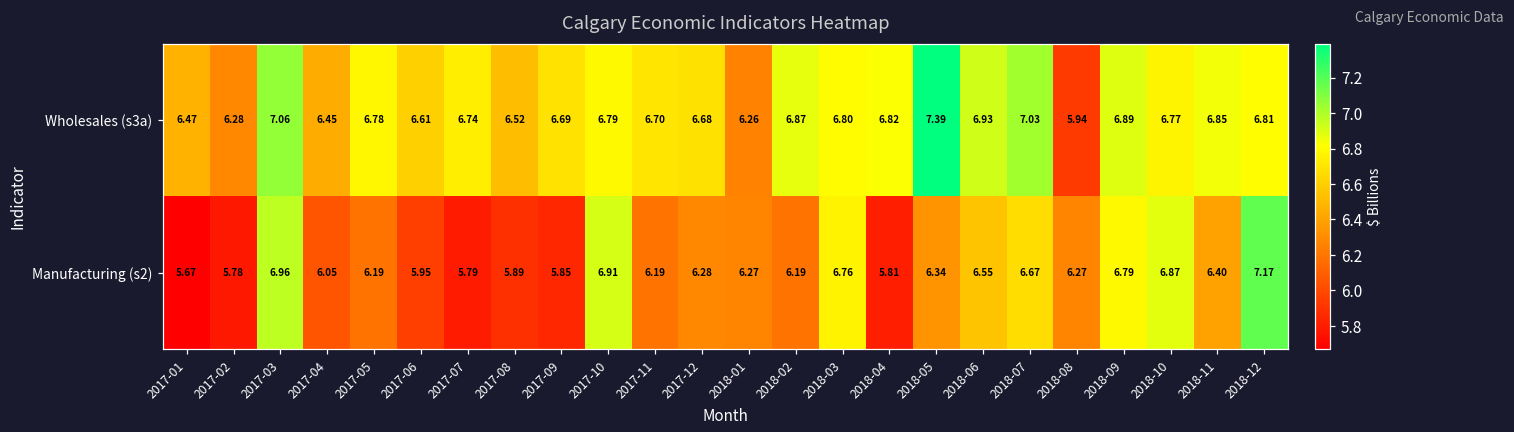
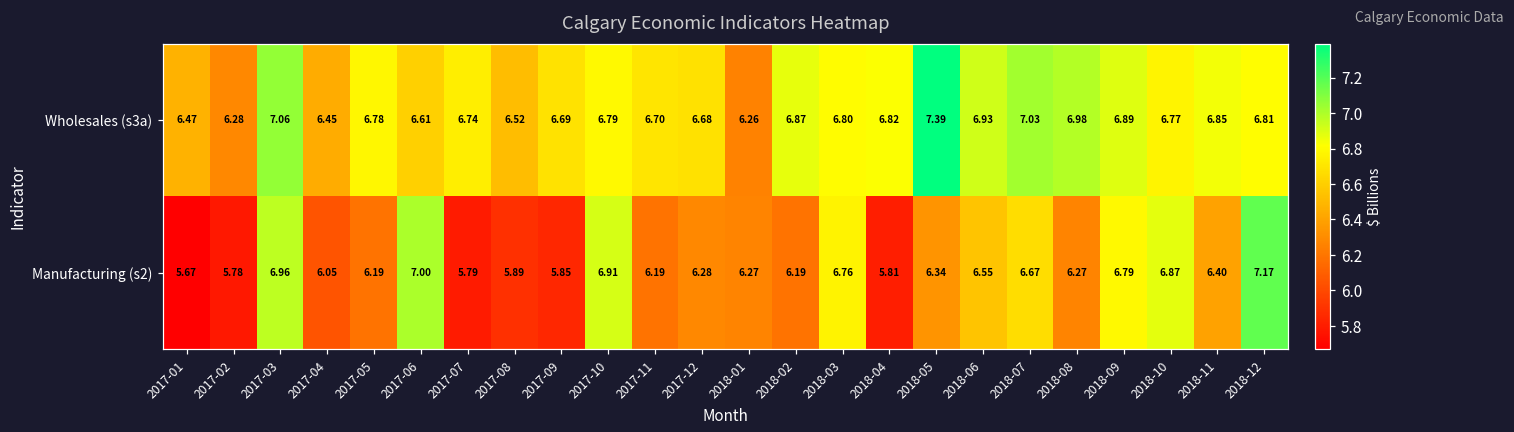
Wholesales (s3a), 2018-08: 5.94 -> 6.98
Manufacturing (s2), 2017-06: 5.95 -> 7.00
